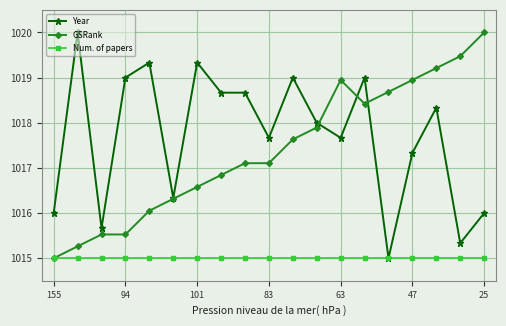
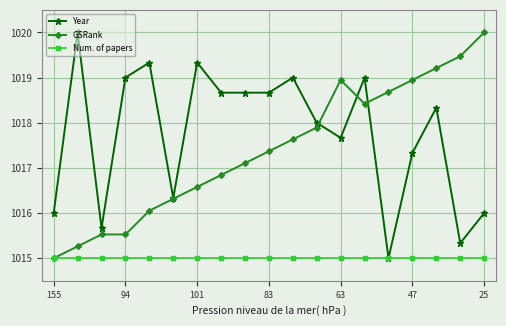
Year, 83: 1017.7 -> 1018.7
GSRank, 83: 1017.1 -> 1017.4
